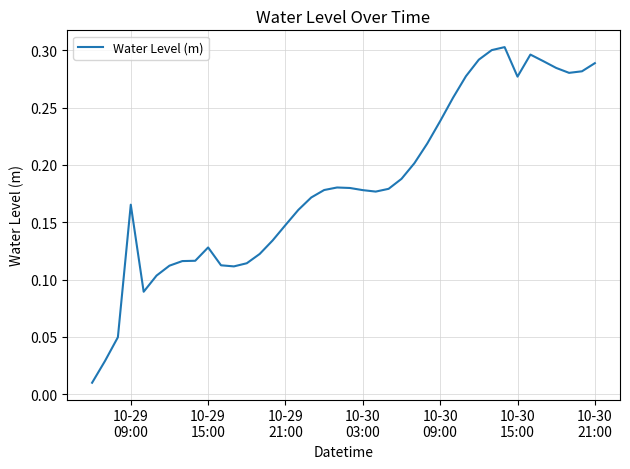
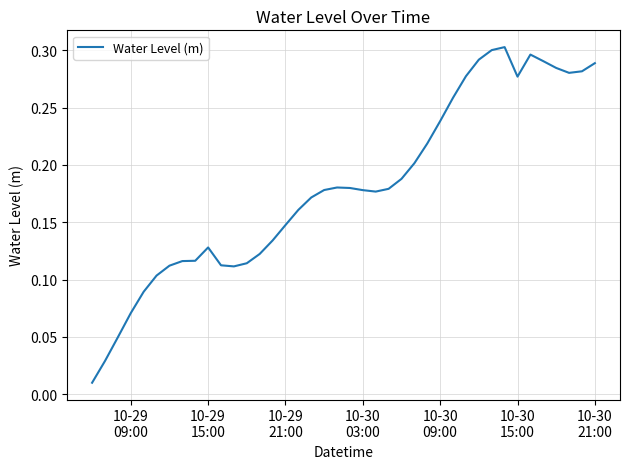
10-29 09:00: 0.165 -> 0.071
